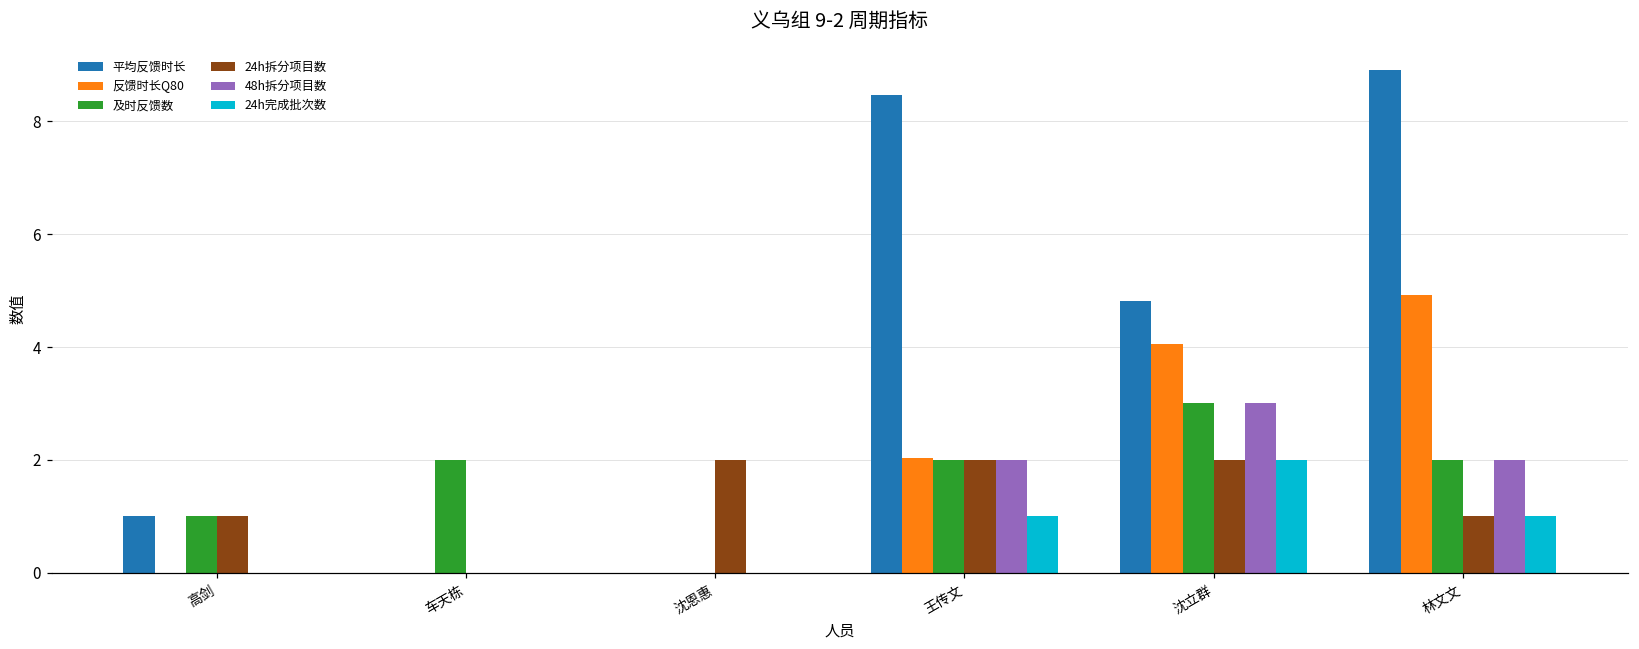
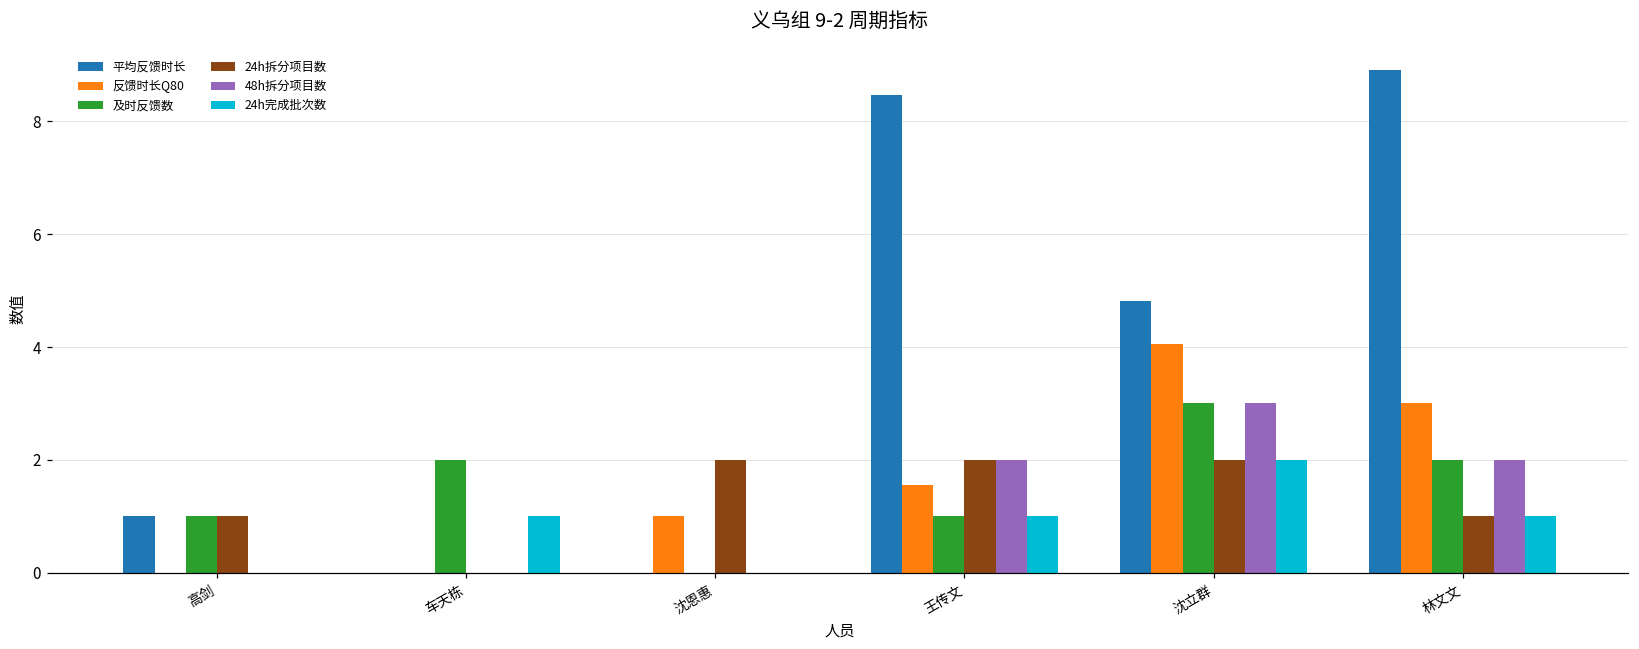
24h完成批次数, 车天栋: 0 -> 1
反馈时长Q80, 沈恩惠: 0 -> 1
反馈时长Q80, 王传文: 2.0 -> 1.6
及时反馈数, 王传文: 2 -> 1
反馈时长Q80, 林文文: 4.9 -> 3.0
